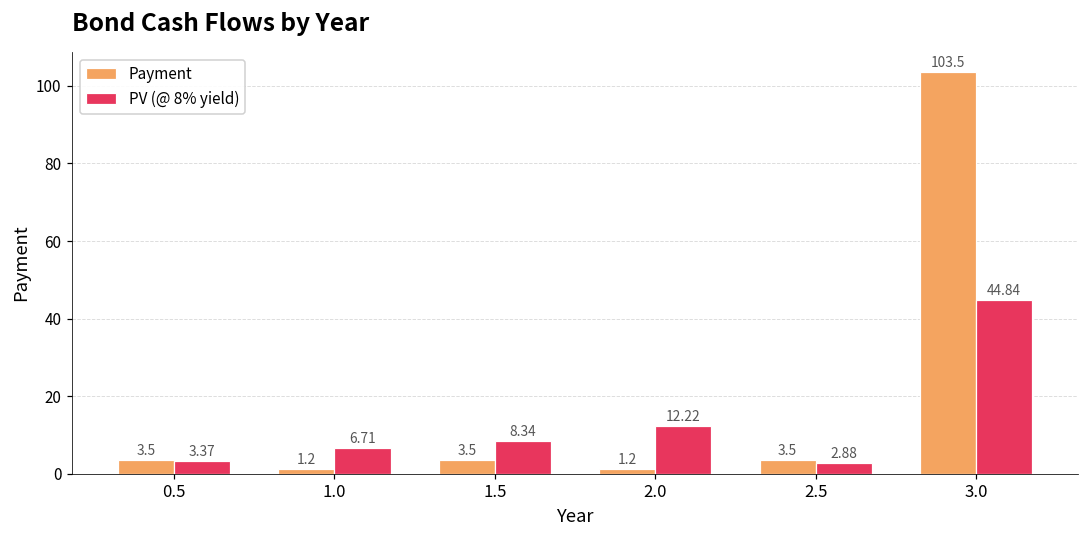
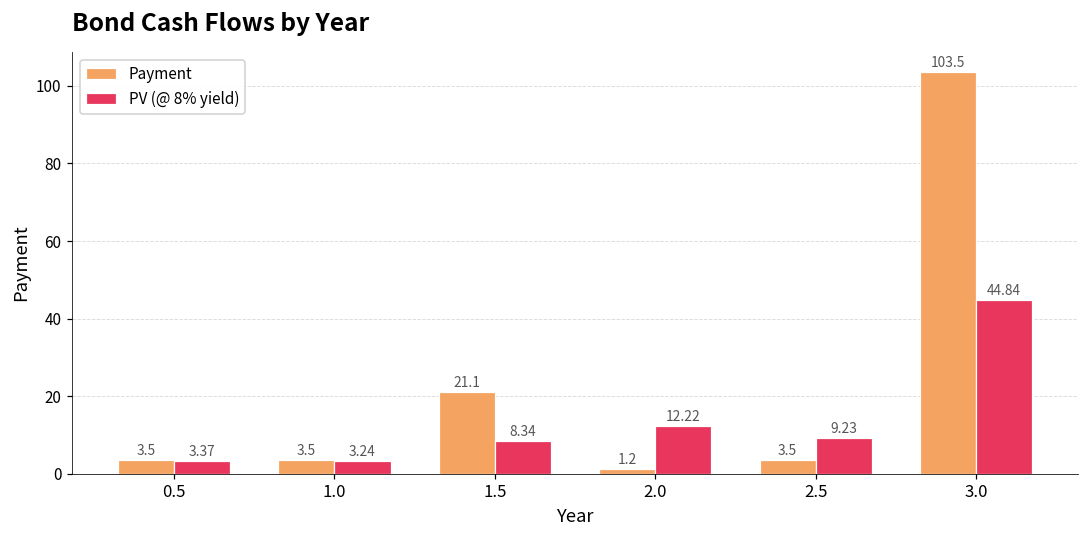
Payment, 1.0: 1.2 -> 3.5
PV (@ 8% yield), 1.0: 6.71 -> 3.24
Payment, 1.5: 3.5 -> 21.1
PV (@ 8% yield), 2.5: 2.88 -> 9.23
